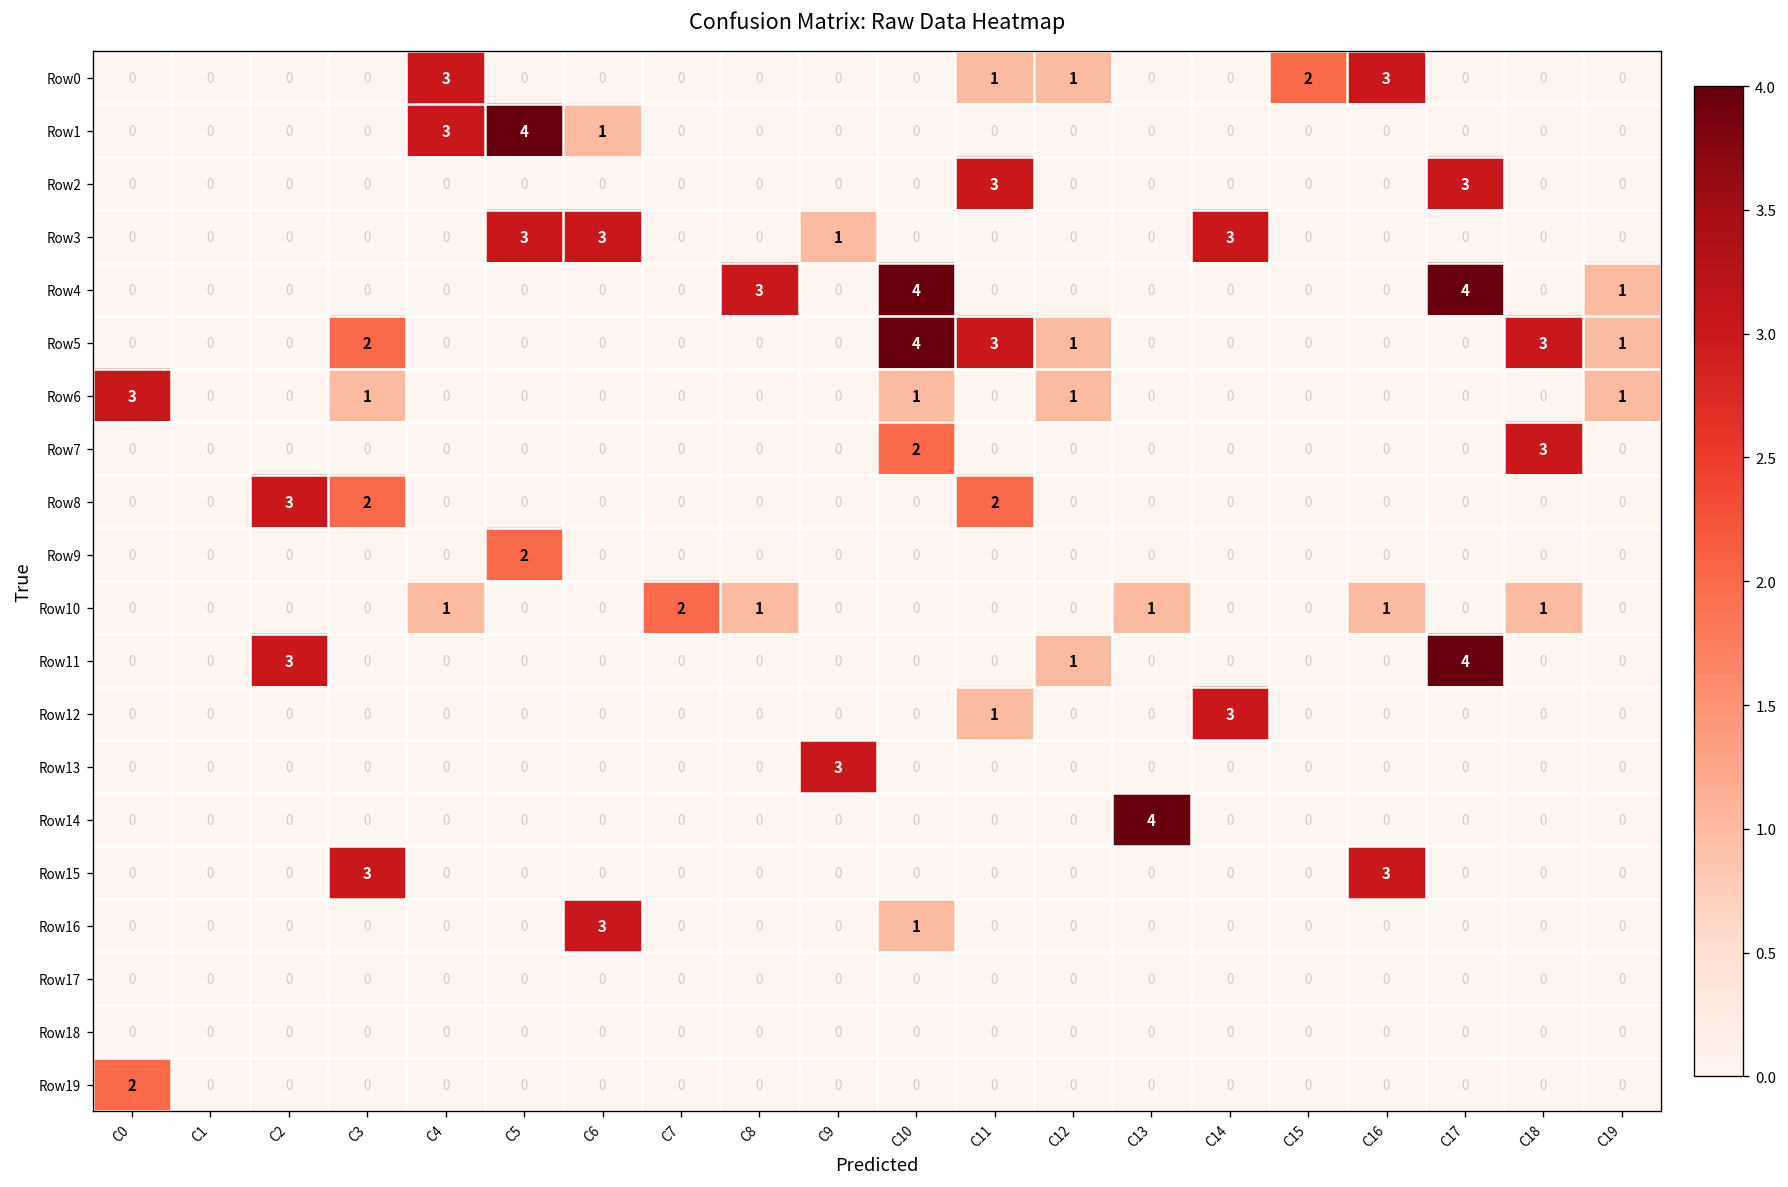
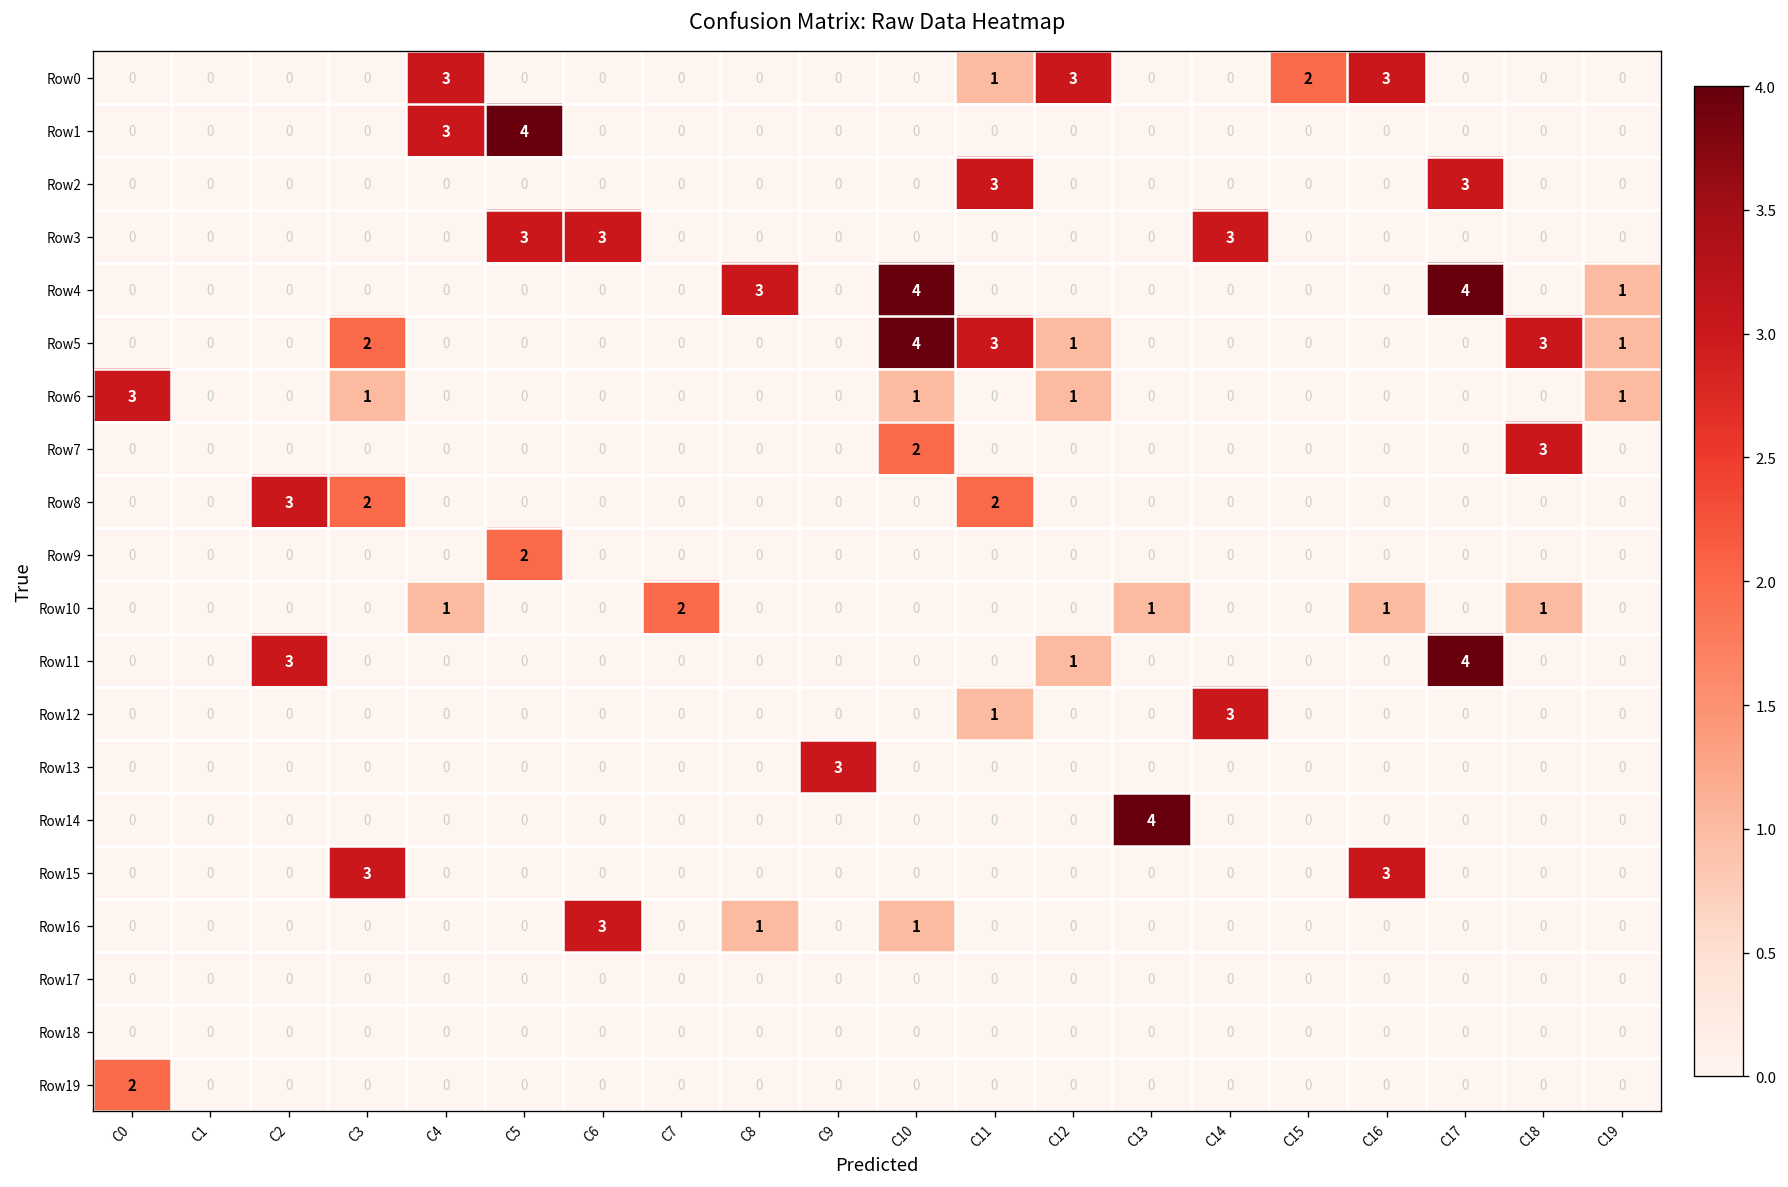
Row0, C12: 1 -> 3
Row1, C6: 1 -> 0
Row3, C9: 1 -> 0
Row10, C8: 1 -> 0
Row16, C8: 0 -> 1
